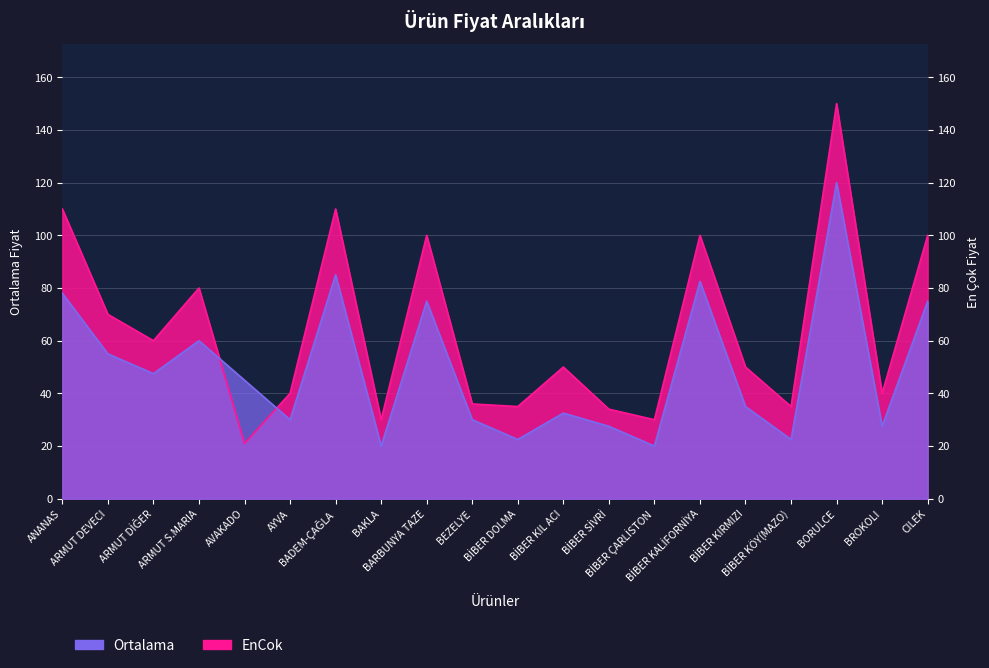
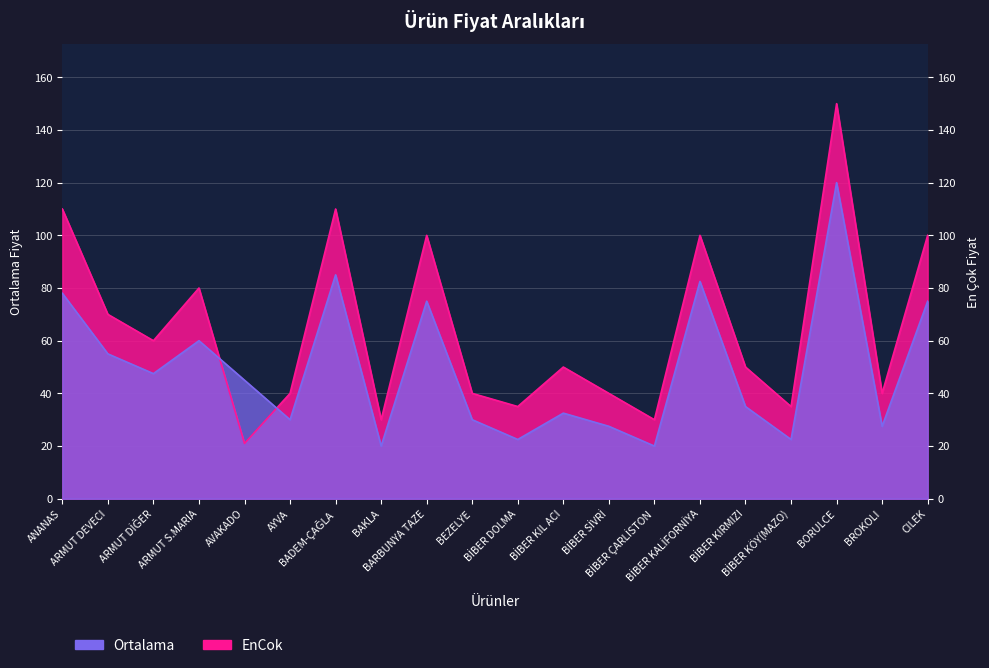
EnCok, BEZELYE: 36 -> 40
EnCok, BİBER SİVRİ: 34 -> 40
